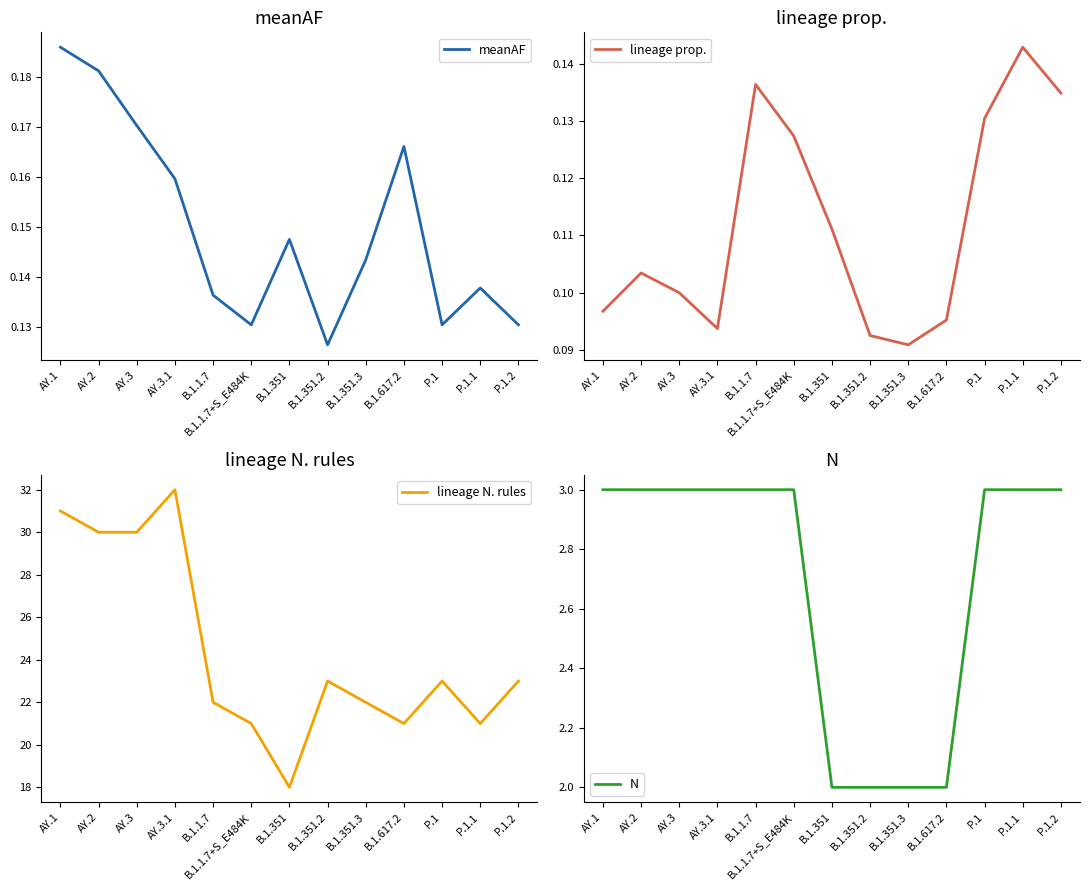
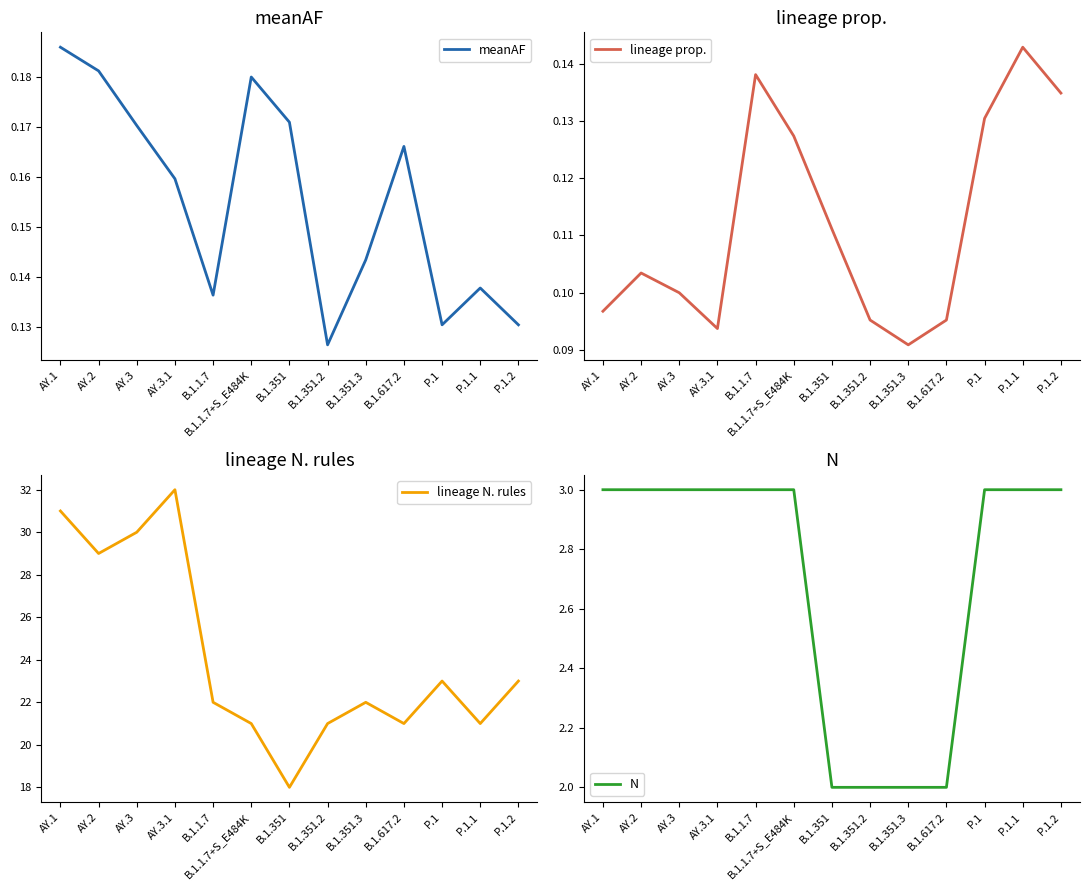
meanAF, B.1.1.7+S_E484K: 0.130 -> 0.180
meanAF, B.1.351: 0.148 -> 0.171
lineage prop., B.1.1.7: 0.136 -> 0.138
lineage prop., B.1.351.2: 0.093 -> 0.095
lineage N. rules, AY.2: 30 -> 29
lineage N. rules, B.1.351.2: 23 -> 21
